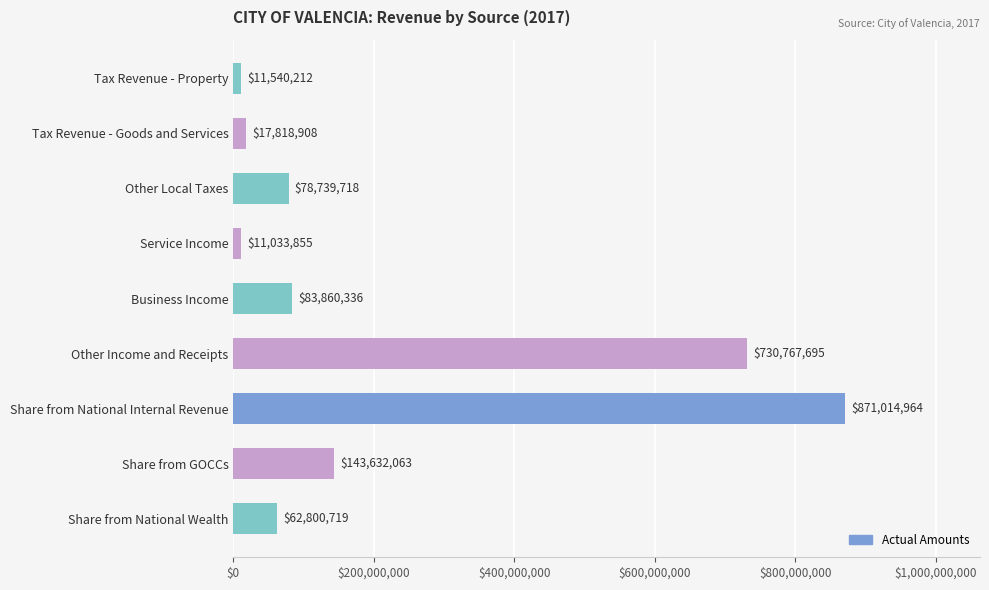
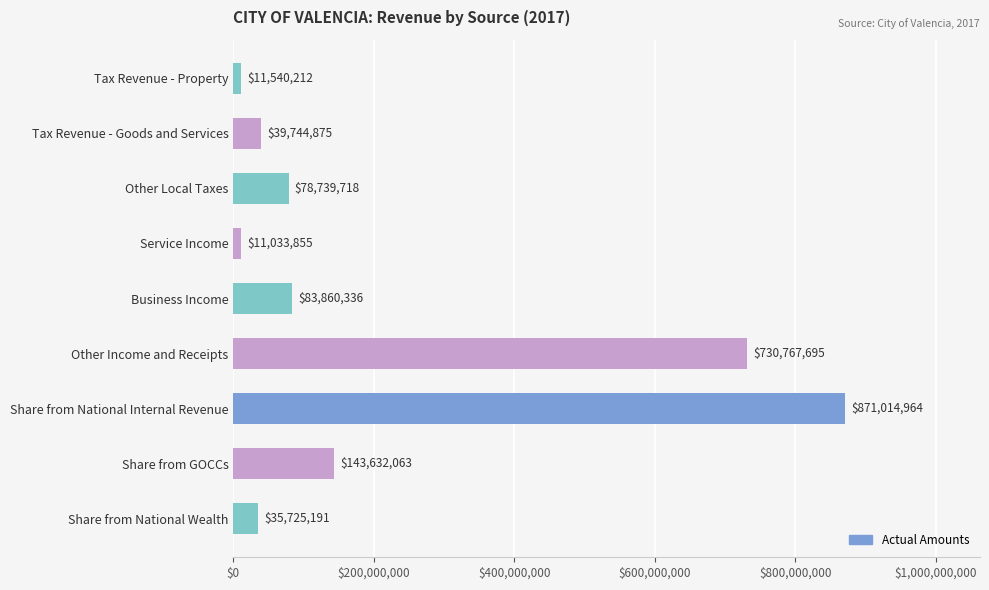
Tax Revenue - Goods and Services: $17,818,908 -> $39,744,875
Share from National Wealth: $62,800,719 -> $35,725,191
